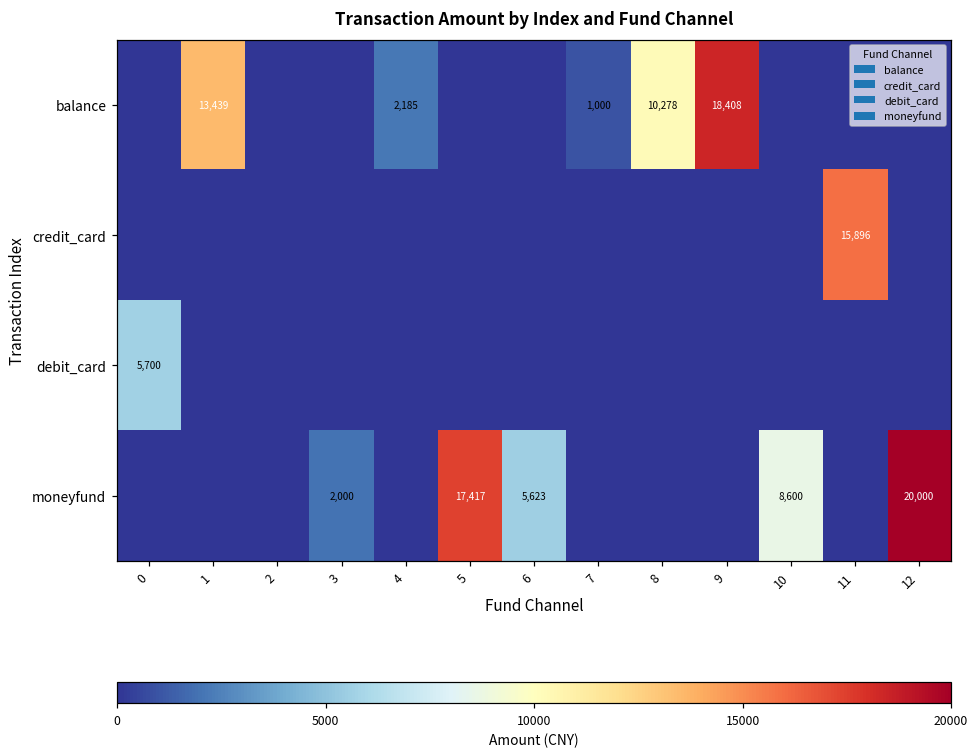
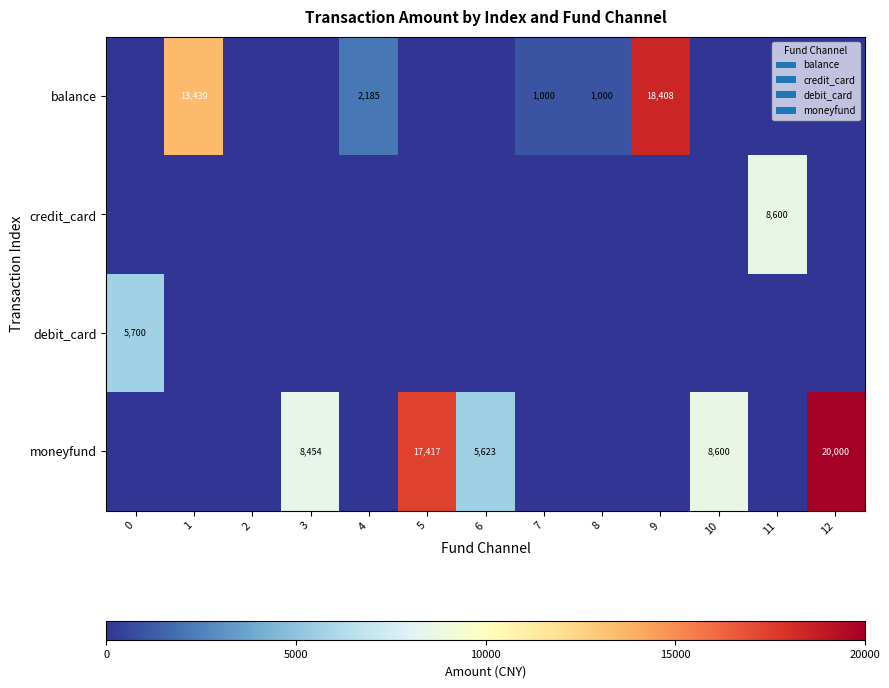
balance, 8: 10,278 -> 1,000
credit_card, 11: 15,896 -> 8,600
moneyfund, 3: 2,000 -> 8,454
